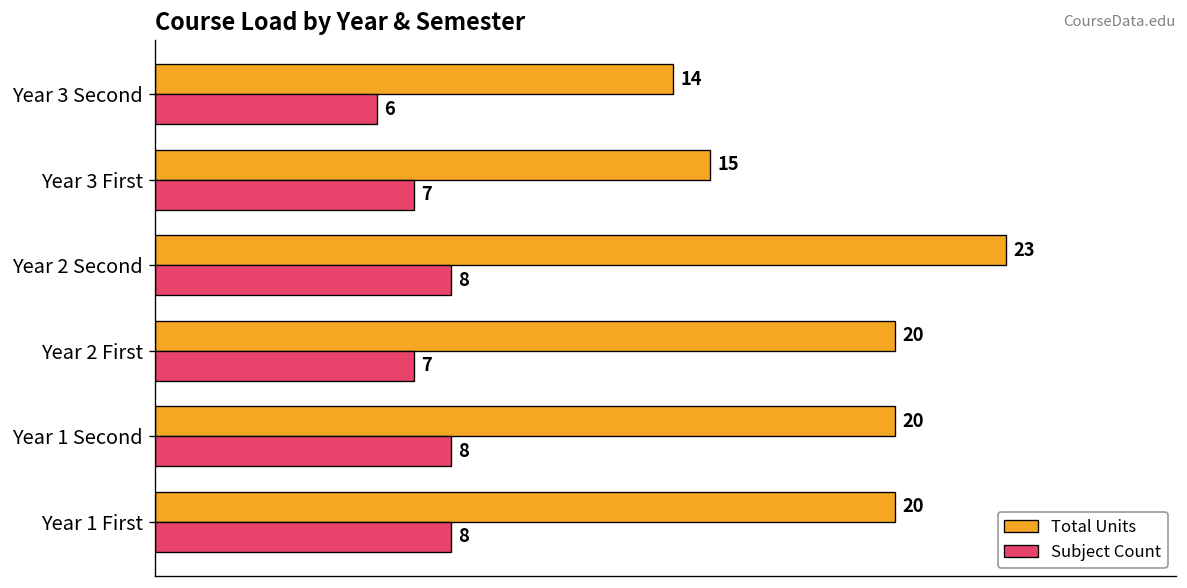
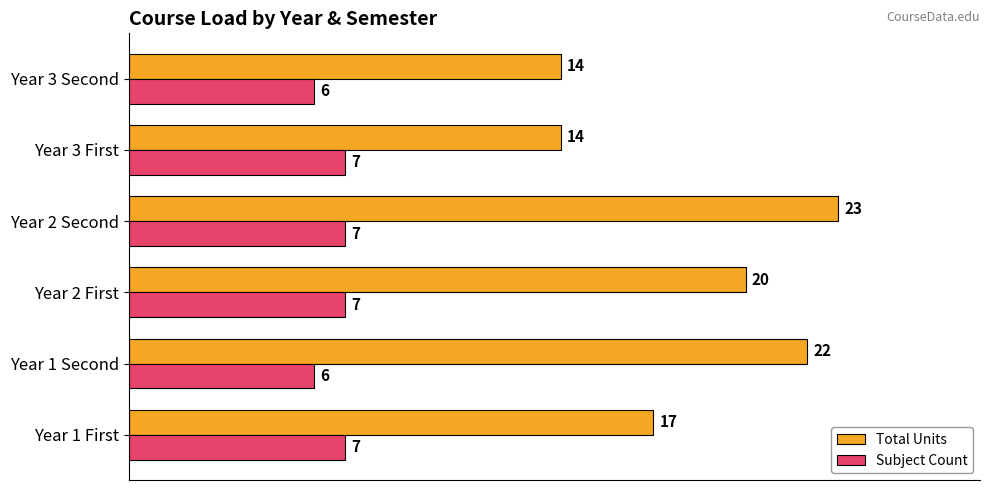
Total Units, Year 3 First: 15 -> 14
Subject Count, Year 2 Second: 8 -> 7
Total Units, Year 1 Second: 20 -> 22
Subject Count, Year 1 Second: 8 -> 6
Total Units, Year 1 First: 20 -> 17
Subject Count, Year 1 First: 8 -> 7
